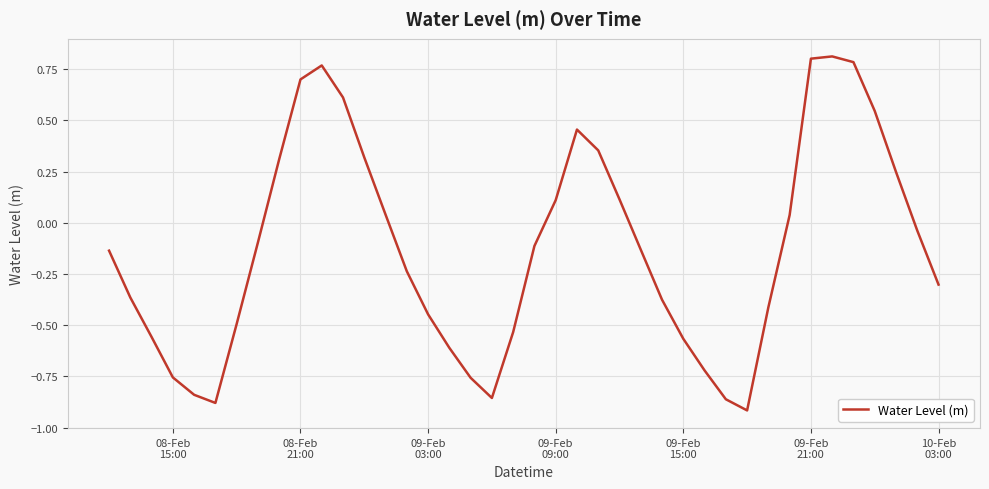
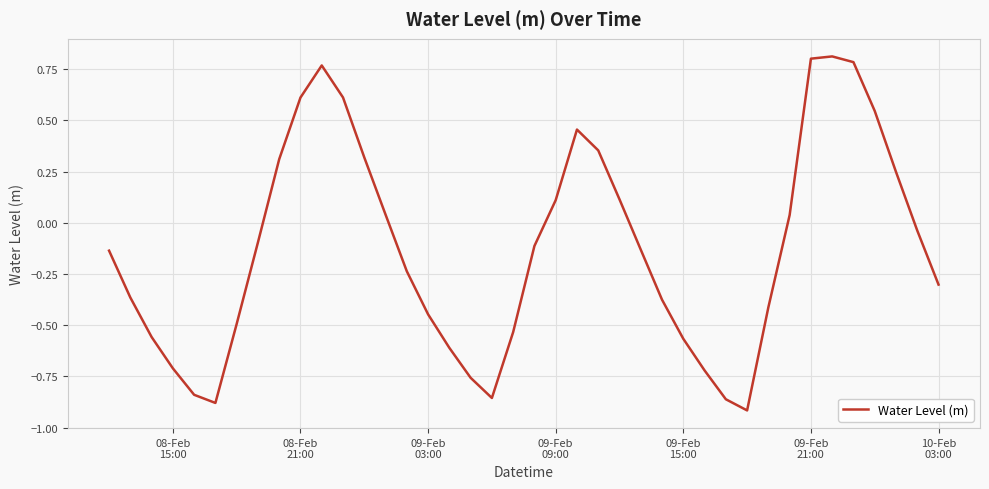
08-Feb 15:00: -0.76 -> -0.71
08-Feb 21:00: 0.70 -> 0.61
